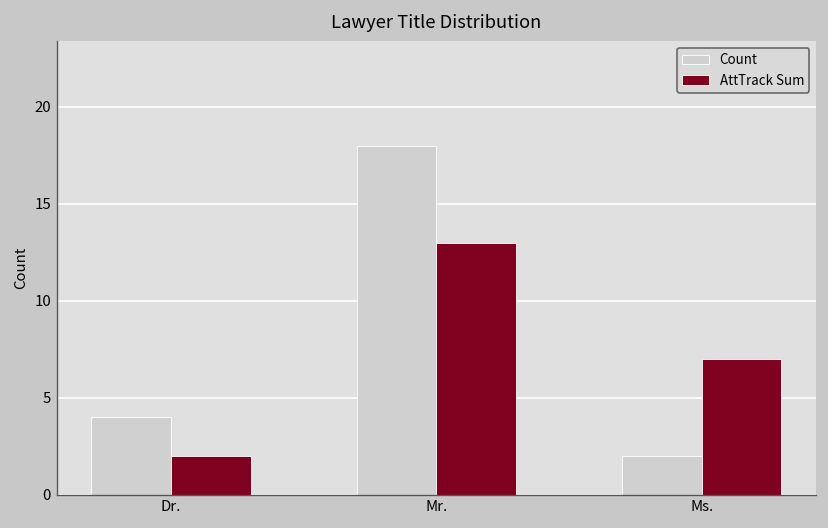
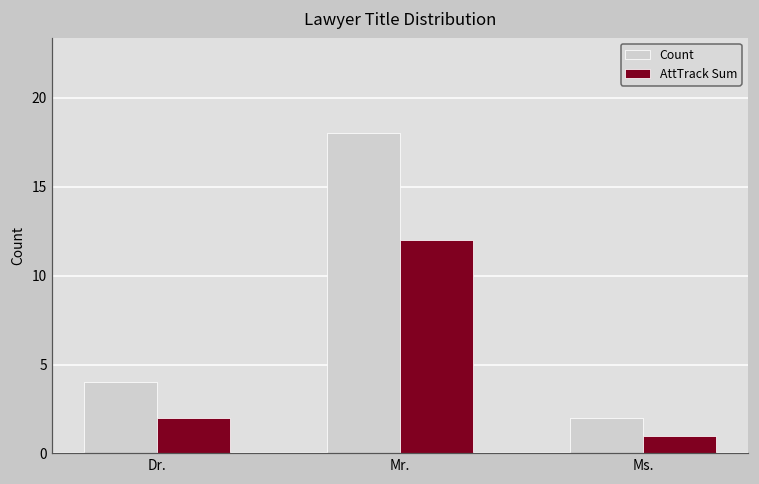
AttTrack Sum, Mr.: 13 -> 12
AttTrack Sum, Ms.: 7 -> 1
